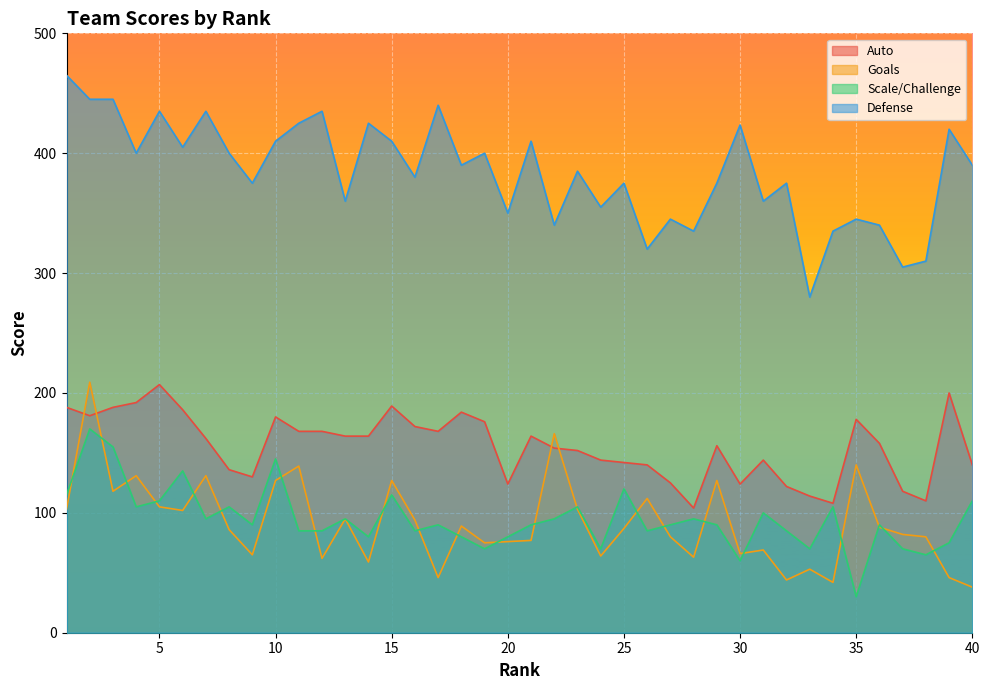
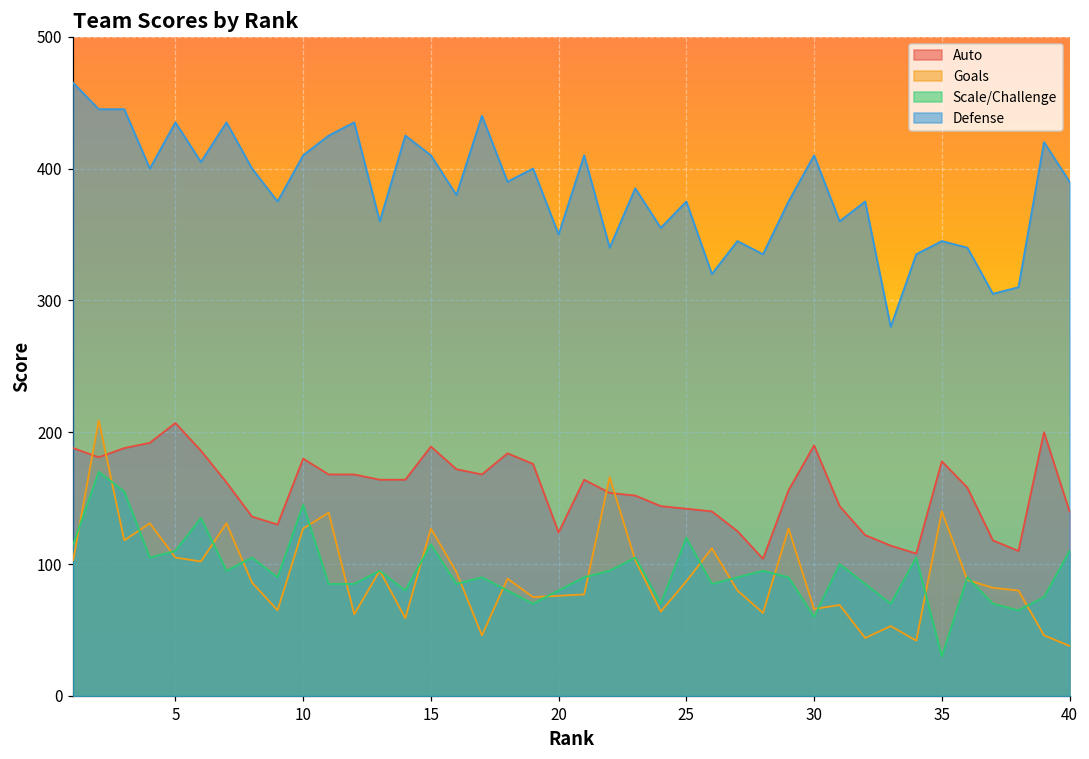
Auto, 30: 124 -> 190
Defense, 30: 424 -> 410
